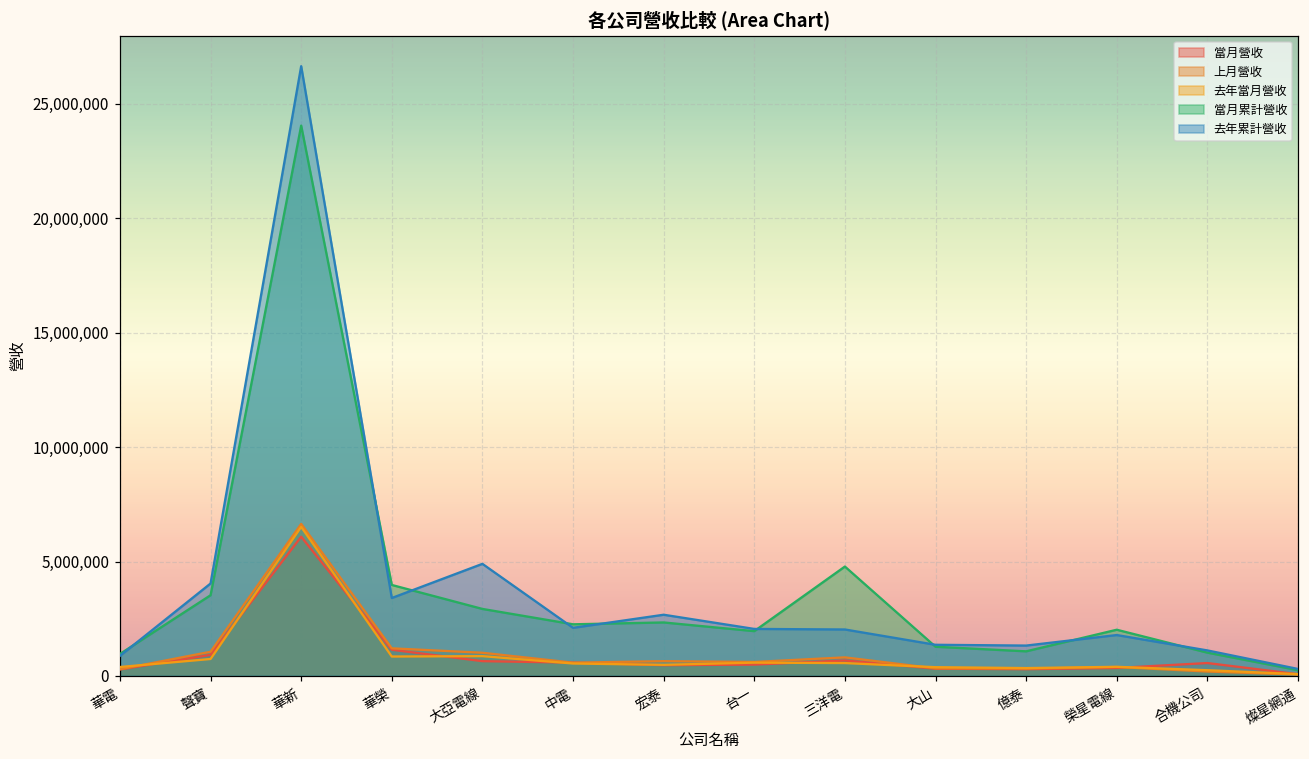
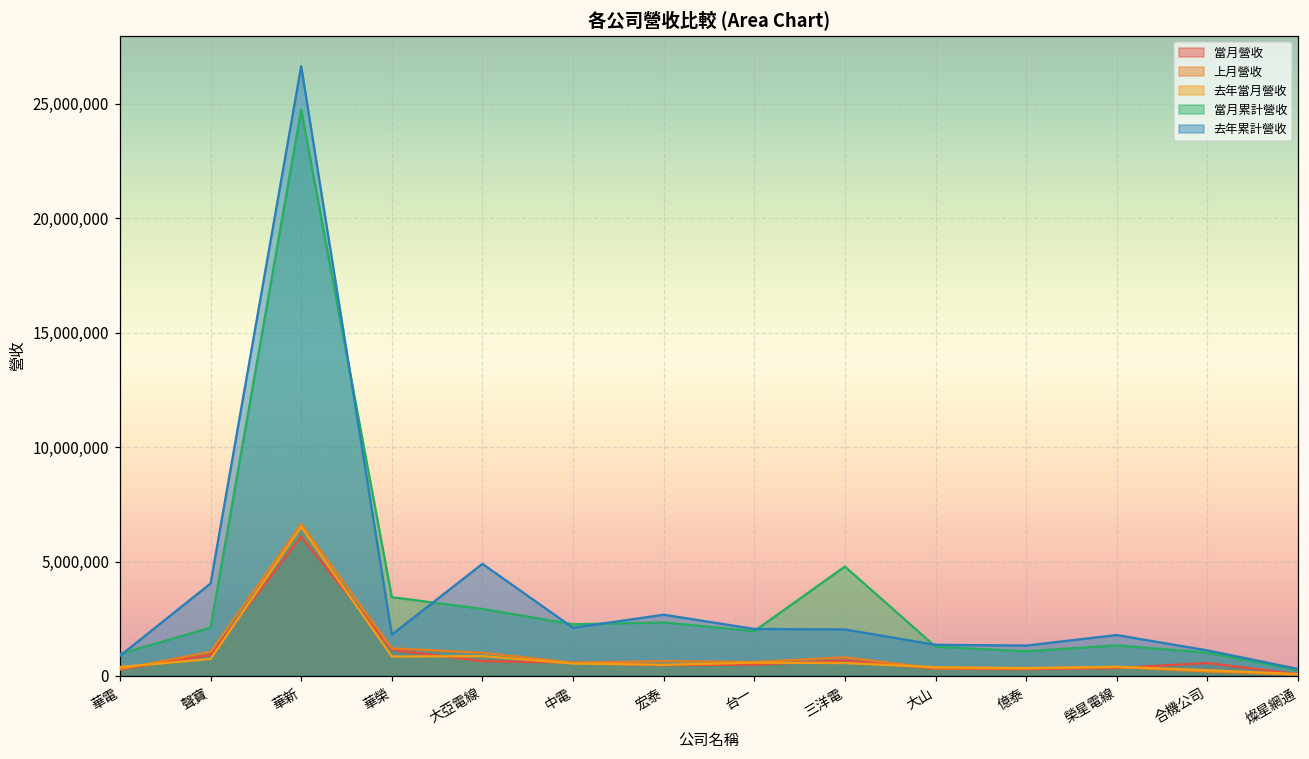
當月累計營收, 聲寶: 3,500,000 -> 2,100,000
當月累計營收, 華新: 24,000,000 -> 24,700,000
當月累計營收, 華榮: 4,000,000 -> 3,400,000
去年累計營收, 華榮: 3,400,000 -> 1,800,000
當月累計營收, 榮星電線: 2,000,000 -> 1,300,000
